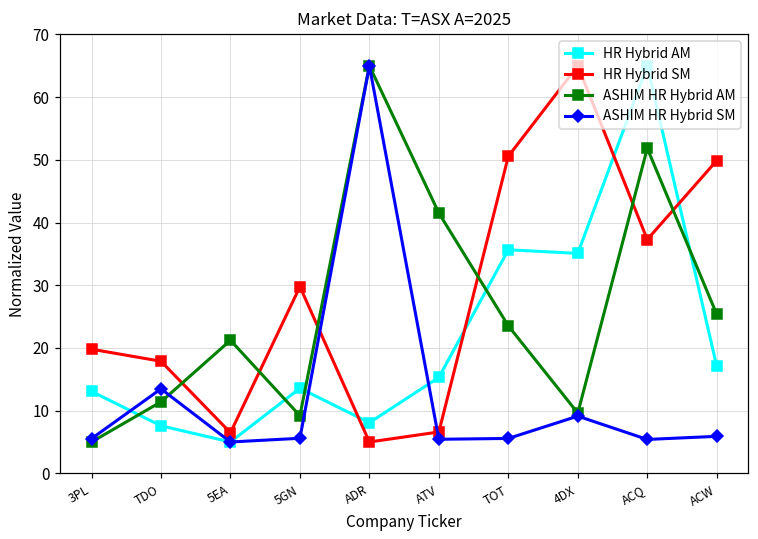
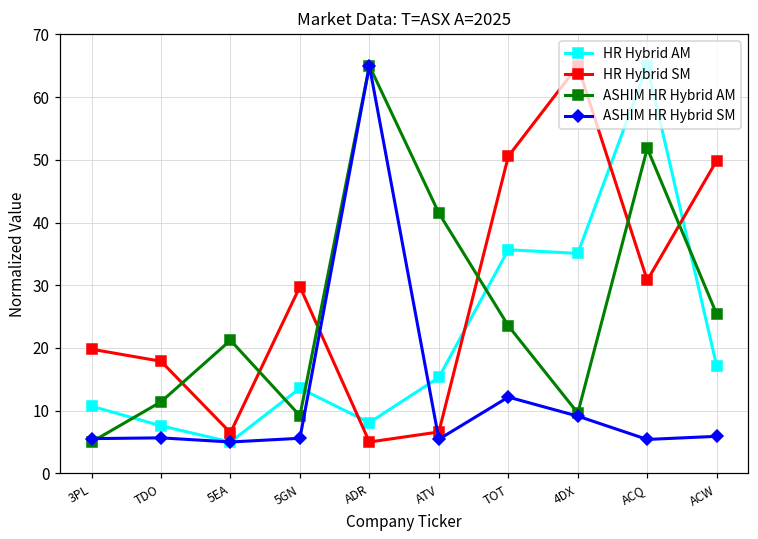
HR Hybrid AM, 3PL: 13 -> 11
ASHIM HR Hybrid SM, TDO: 13 -> 6
ASHIM HR Hybrid SM, TOT: 6 -> 12
HR Hybrid SM, ACQ: 37 -> 31
